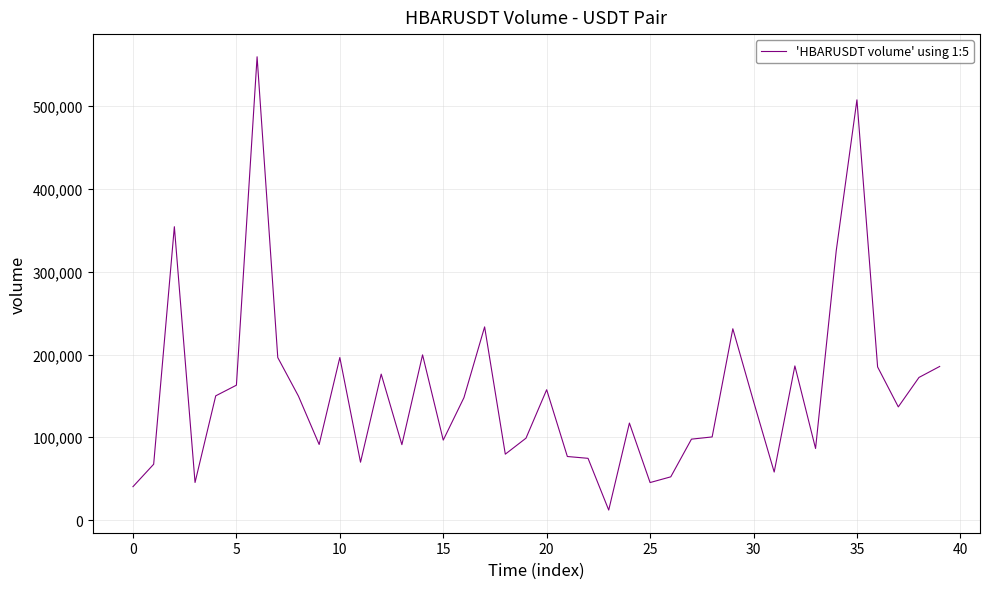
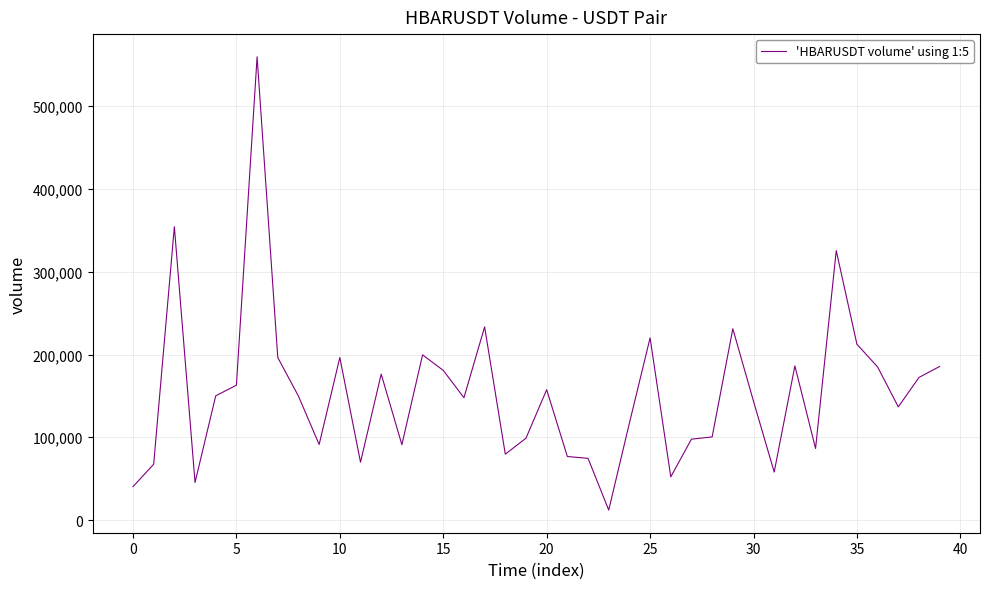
15: 100,000 -> 180,000
25: 50,000 -> 220,000
35: 510,000 -> 210,000
